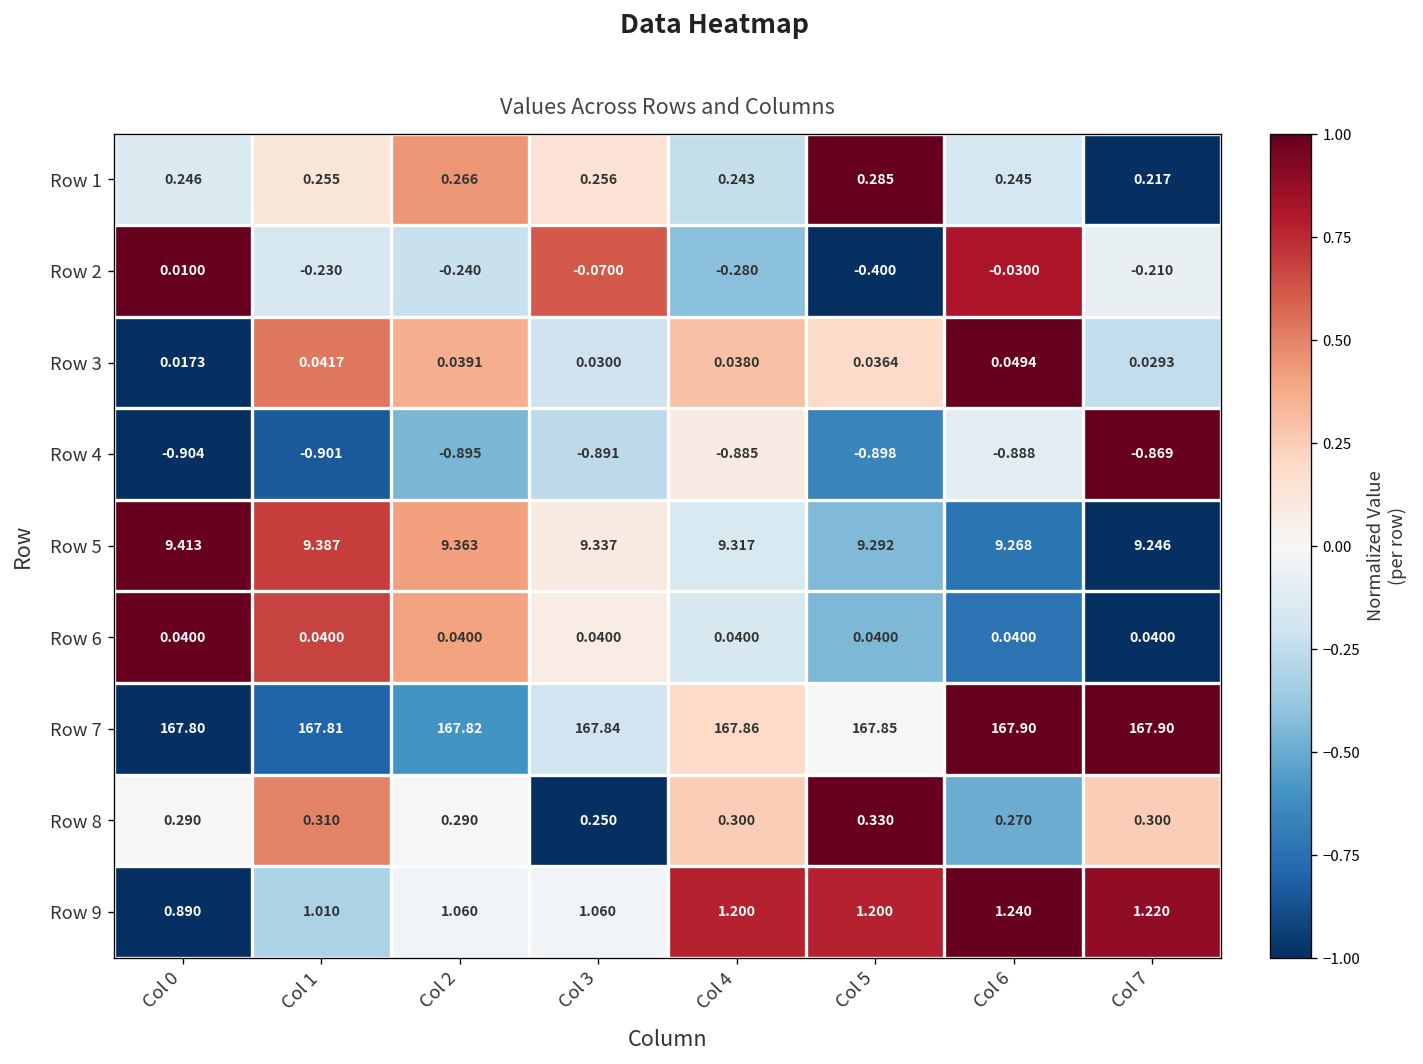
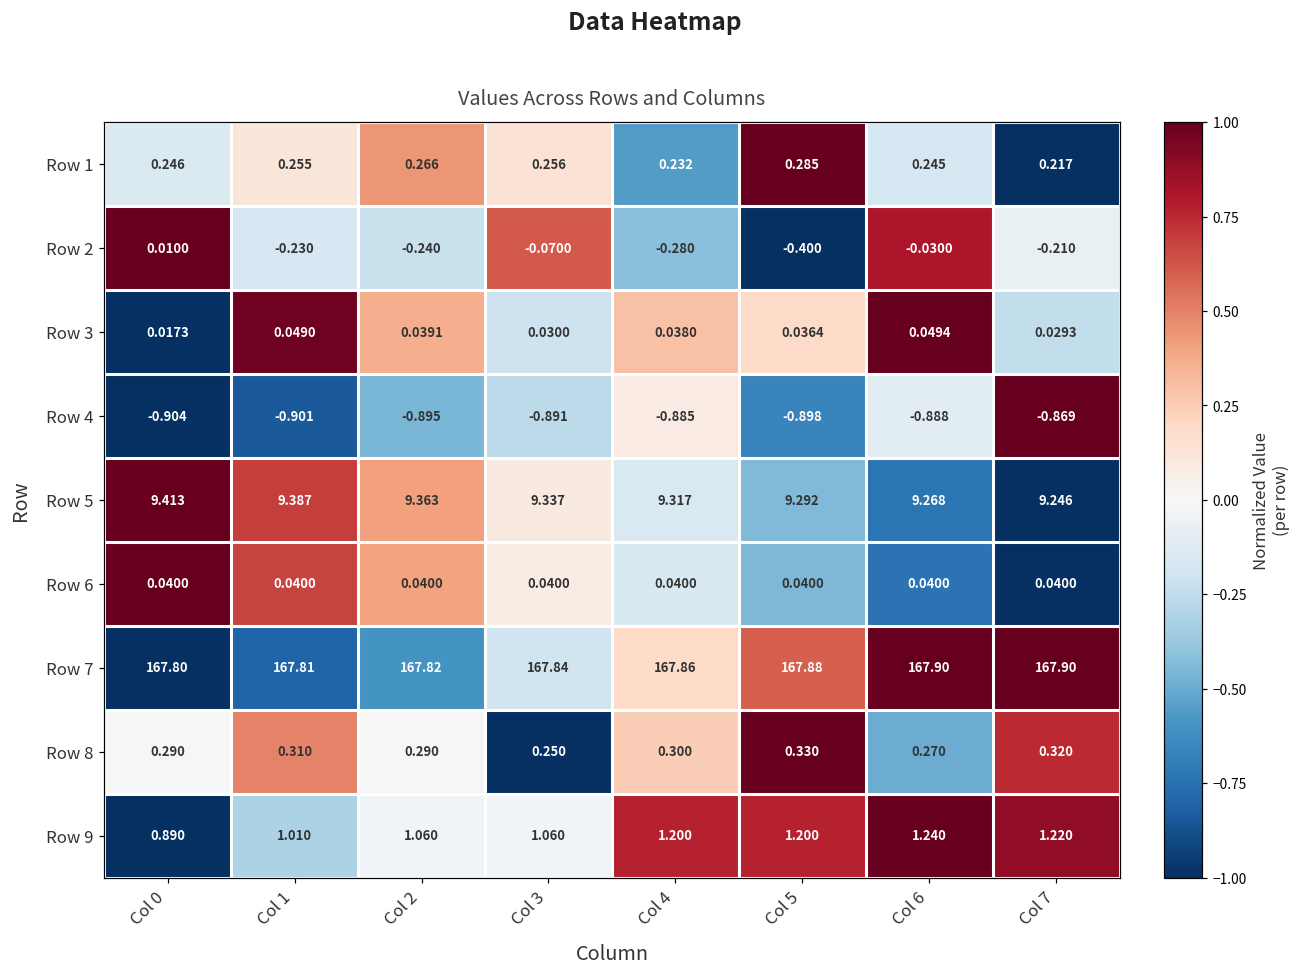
Row 1, Col 4: 0.243 -> 0.232
Row 3, Col 1: 0.0417 -> 0.0490
Row 7, Col 5: 167.85 -> 167.88
Row 8, Col 7: 0.300 -> 0.320
